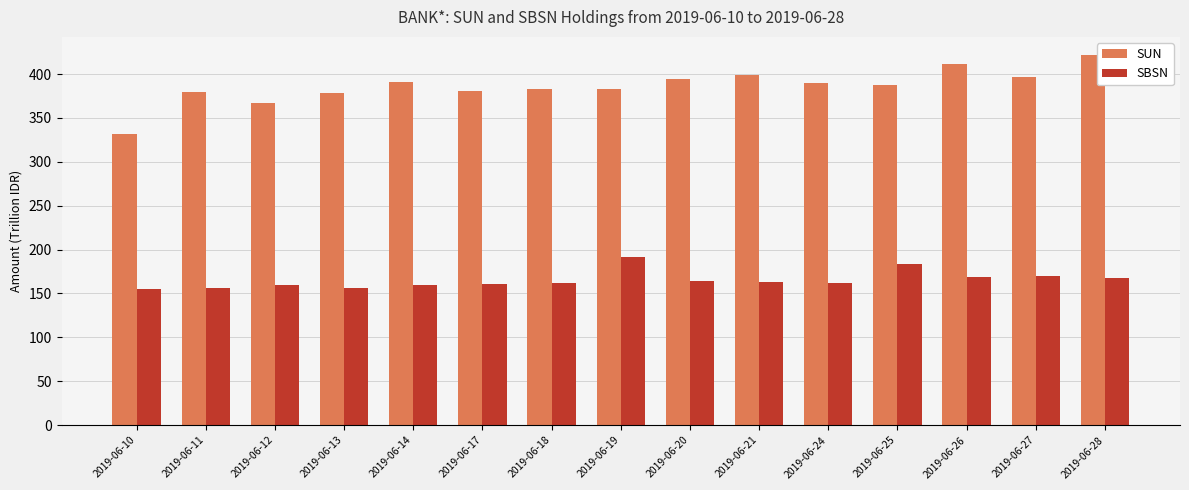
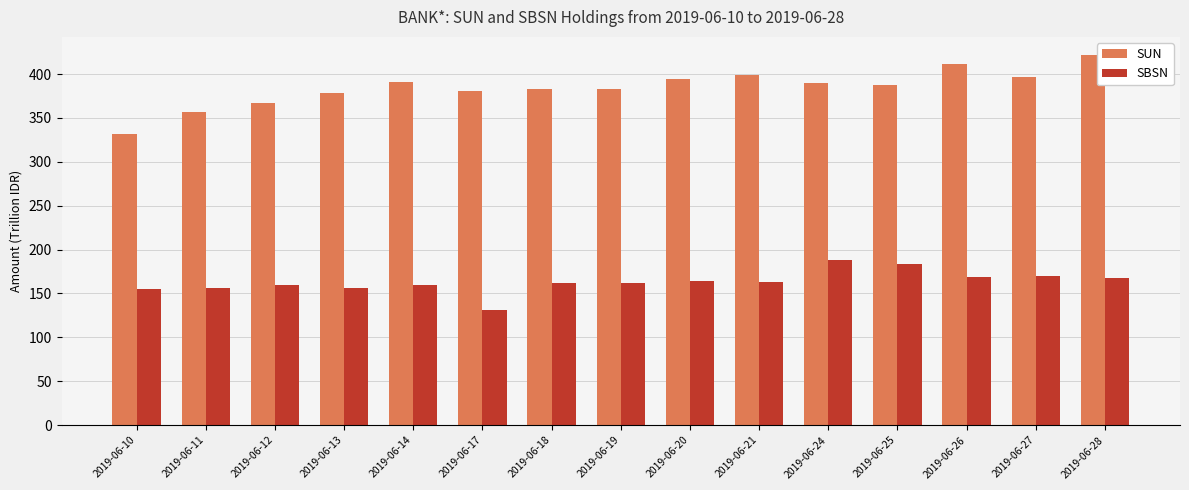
SUN, 2019-06-11: 380 -> 360
SBSN, 2019-06-17: 160 -> 130
SBSN, 2019-06-19: 190 -> 160
SBSN, 2019-06-24: 160 -> 190
